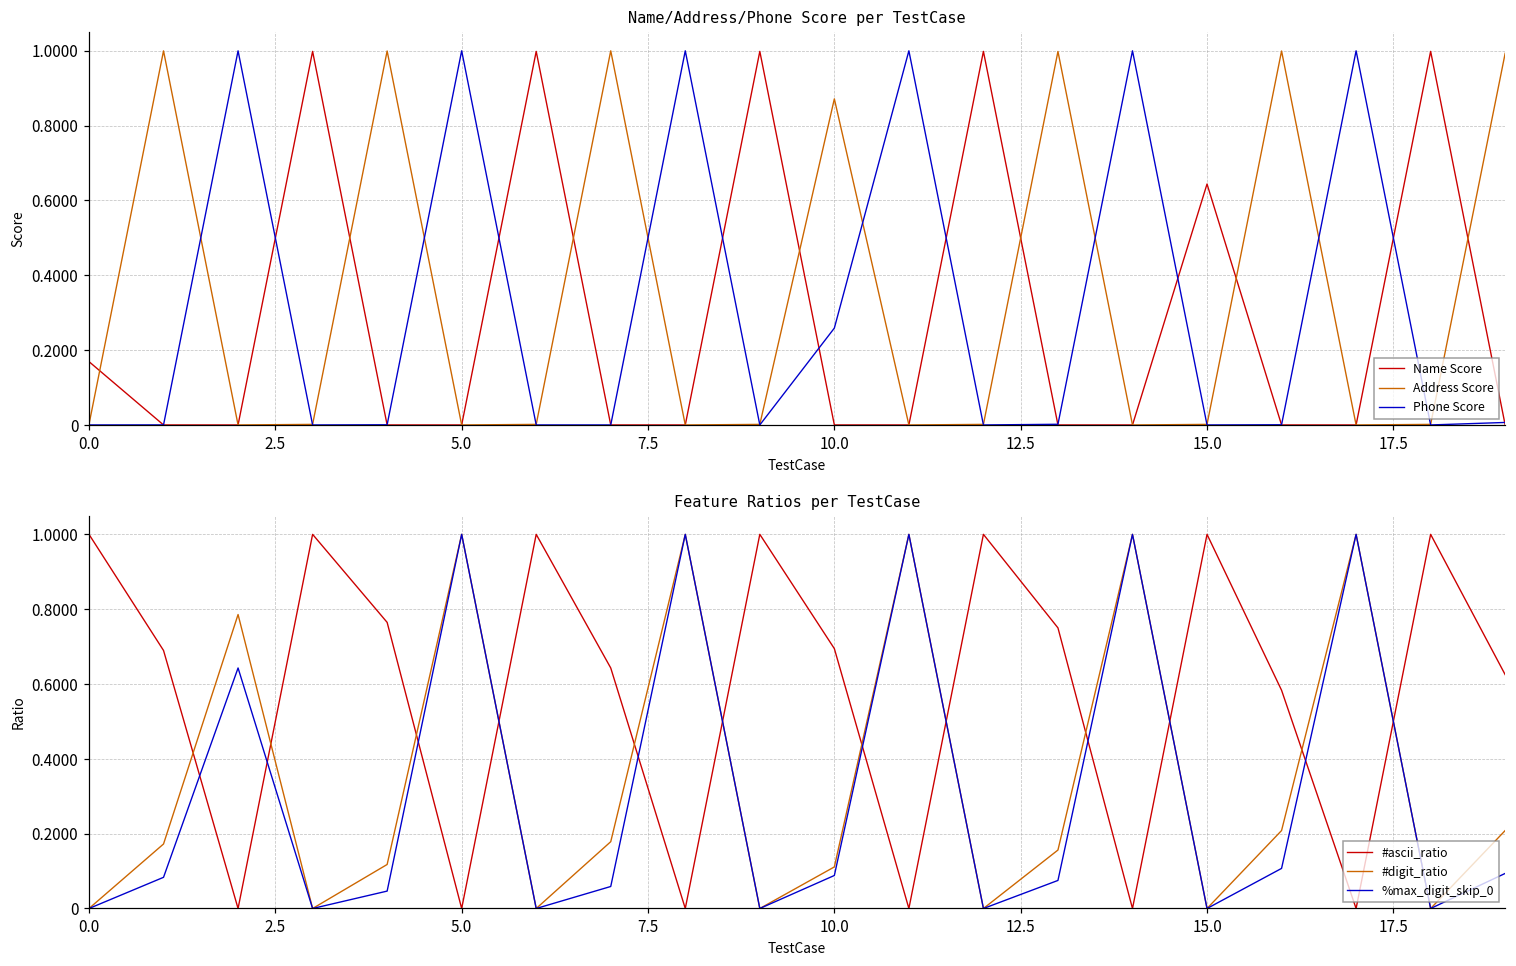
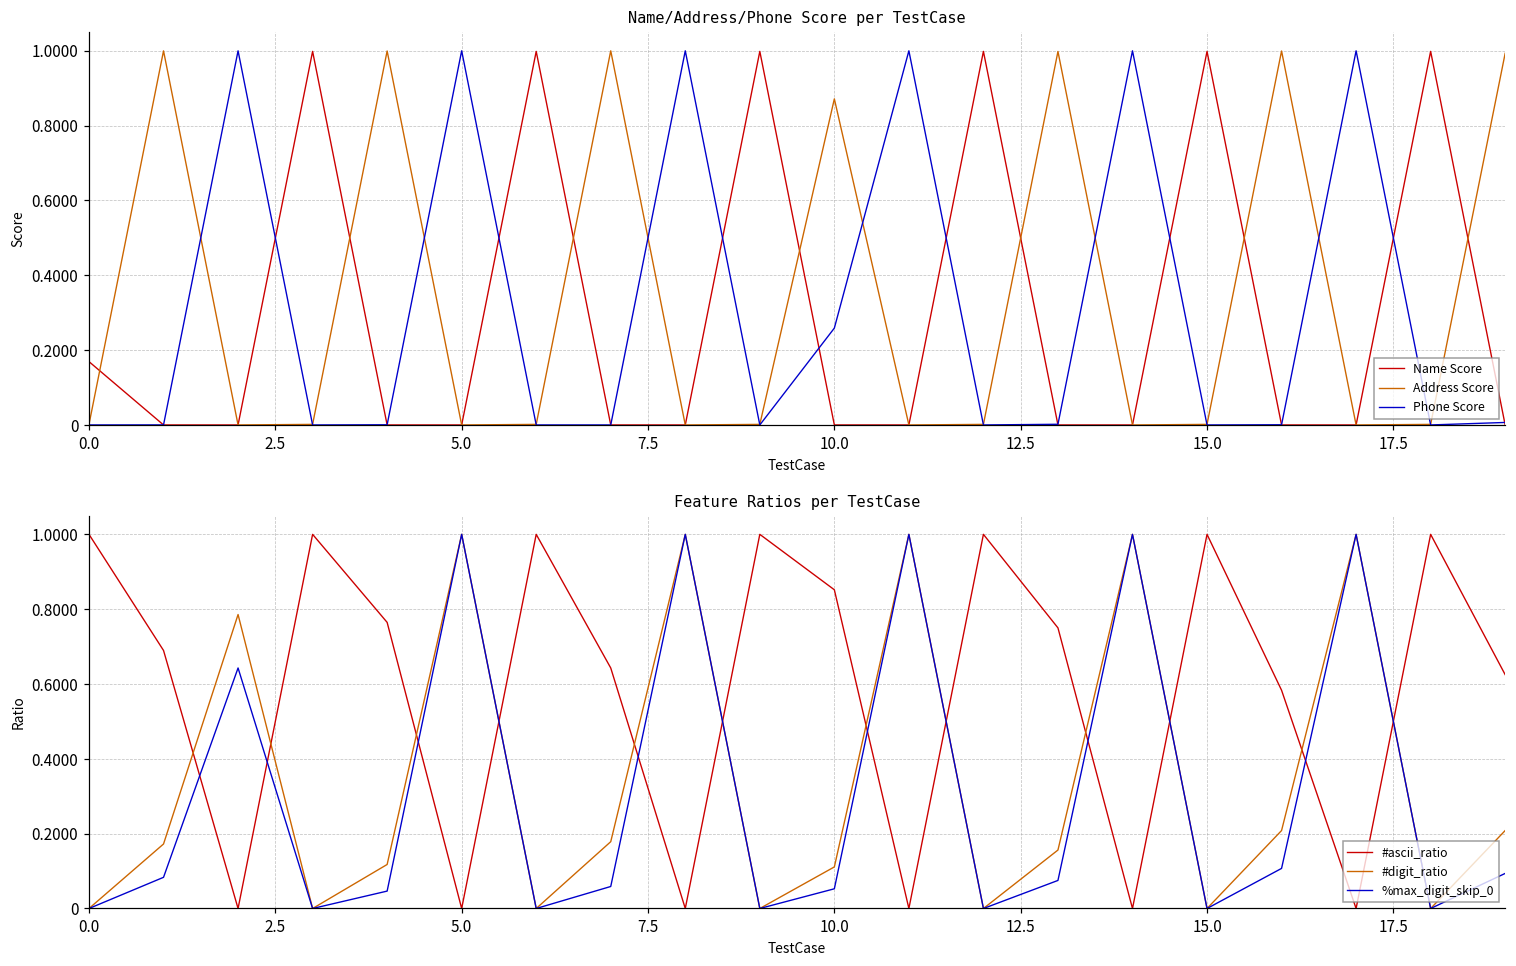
Name/Address/Phone Score per TestCase, Name Score, 15.0: 0.64 -> 1.00
Feature Ratios per TestCase, #ascii_ratio, 10.0: 0.69 -> 0.85
Feature Ratios per TestCase, %max_digit_skip_0, 10.0: 0.09 -> 0.05
